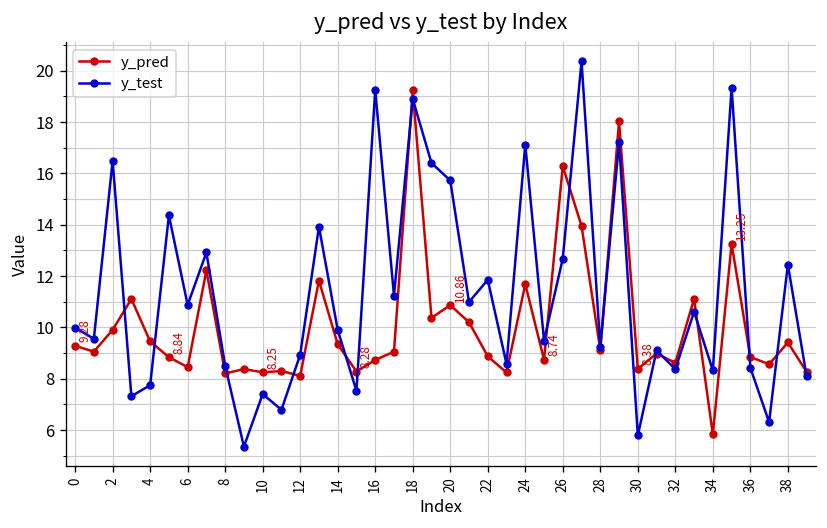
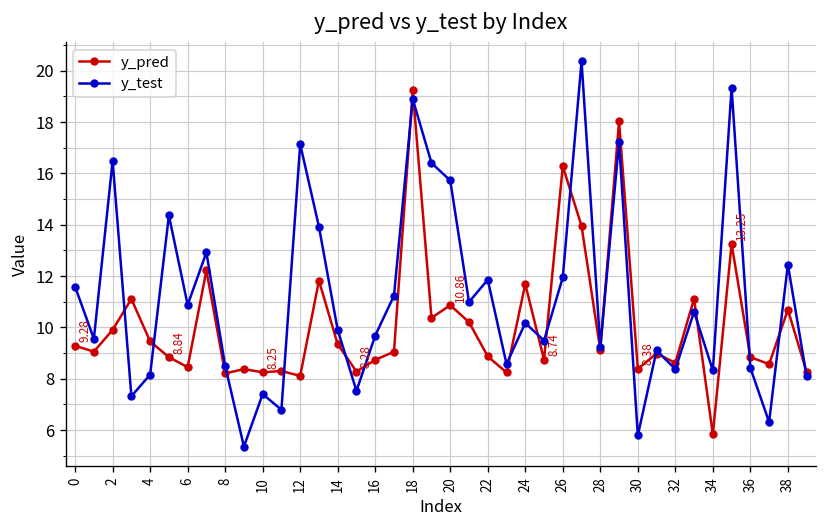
y_test, 0: 10.0 -> 11.6
y_test, 4: 7.7 -> 8.2
y_test, 12: 8.9 -> 17.1
y_test, 16: 19.3 -> 9.7
y_test, 24: 17.1 -> 10.2
y_test, 26: 12.7 -> 11.9
y_pred, 38: 9.4 -> 10.7
